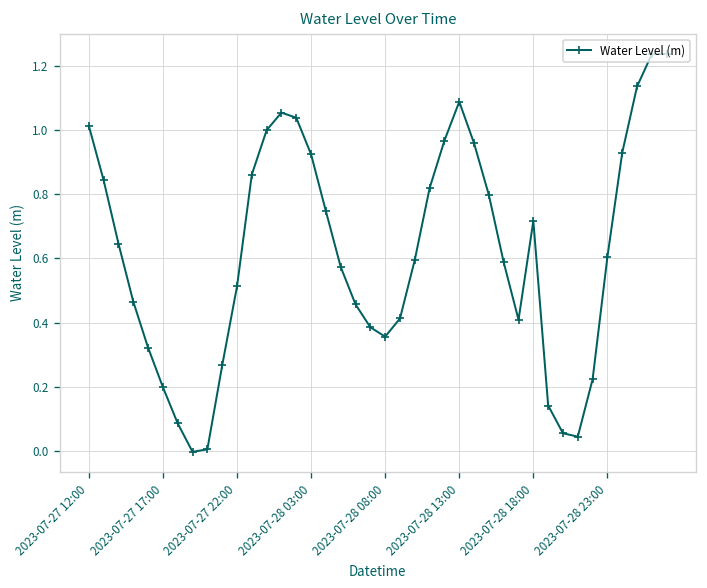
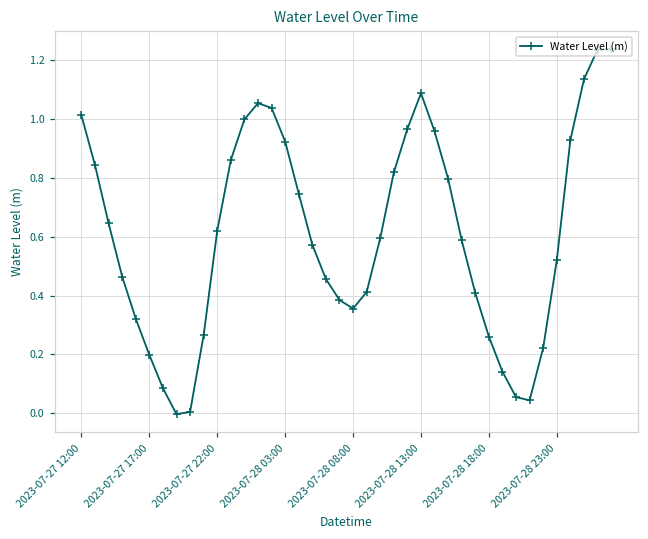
2023-07-27 22:00: 0.51 -> 0.62
2023-07-28 18:00: 0.72 -> 0.26
2023-07-28 23:00: 0.60 -> 0.52
